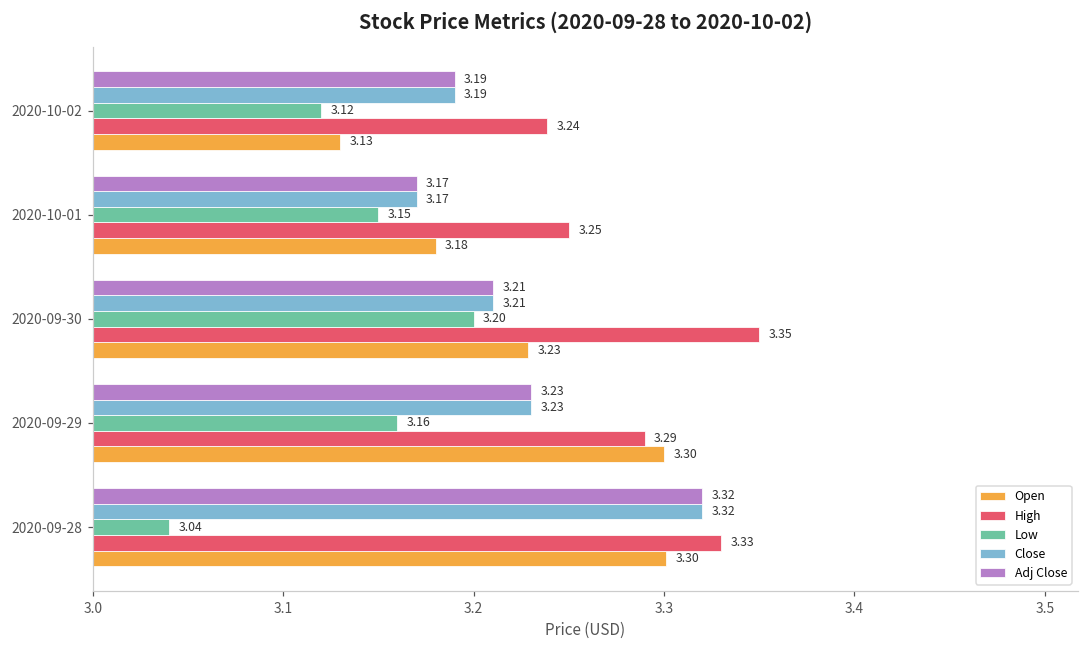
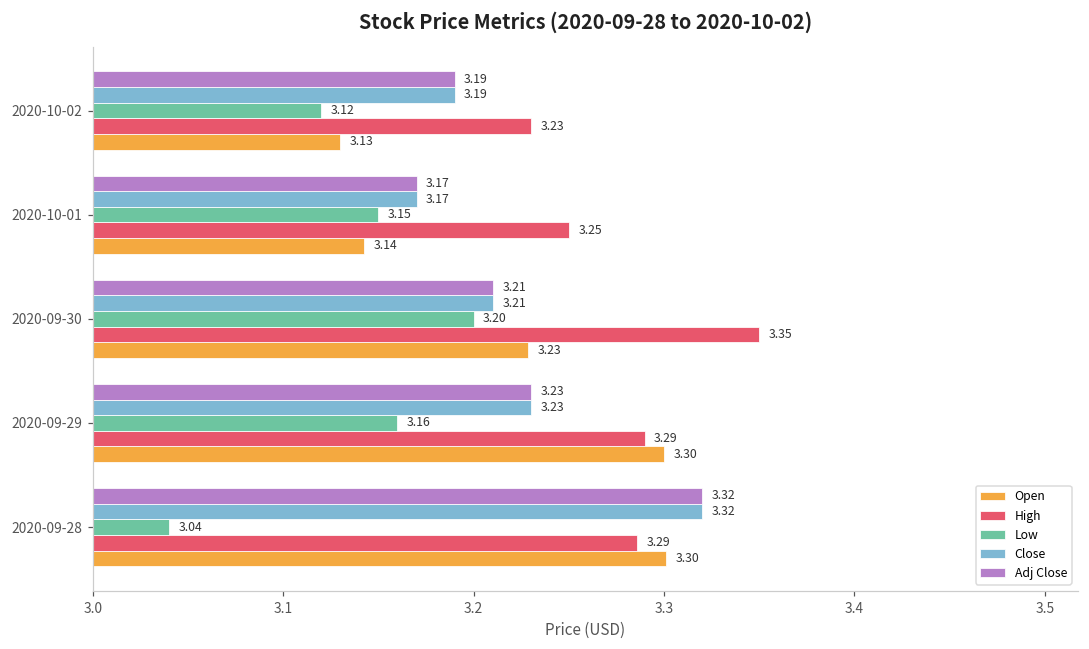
High, 2020-10-02: 3.24 -> 3.23
Open, 2020-10-01: 3.18 -> 3.14
High, 2020-09-28: 3.33 -> 3.29
